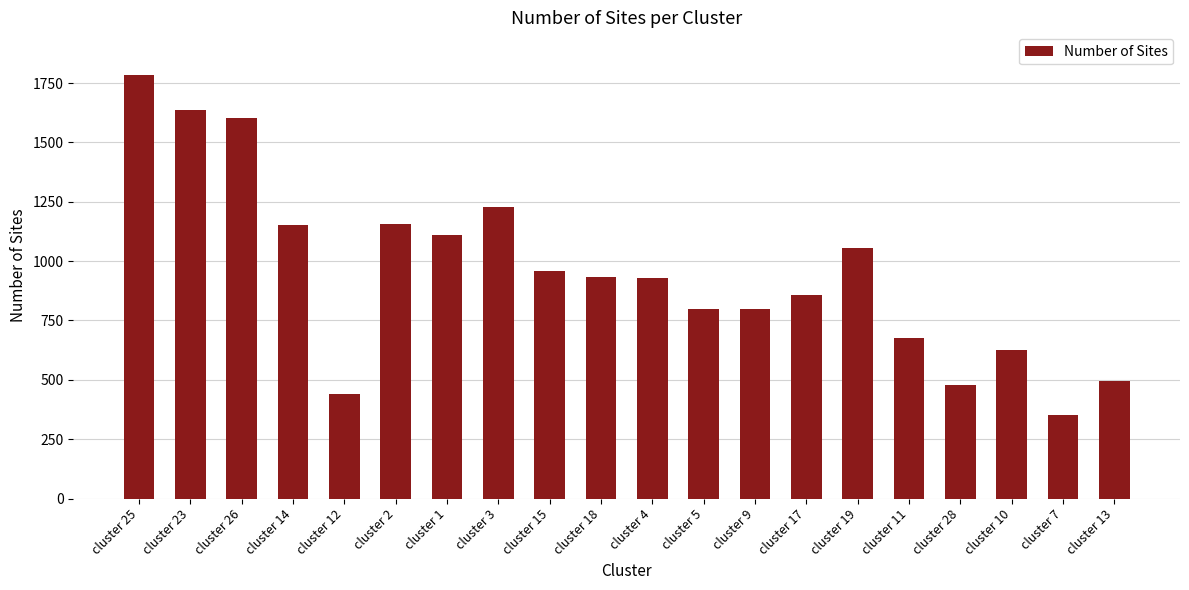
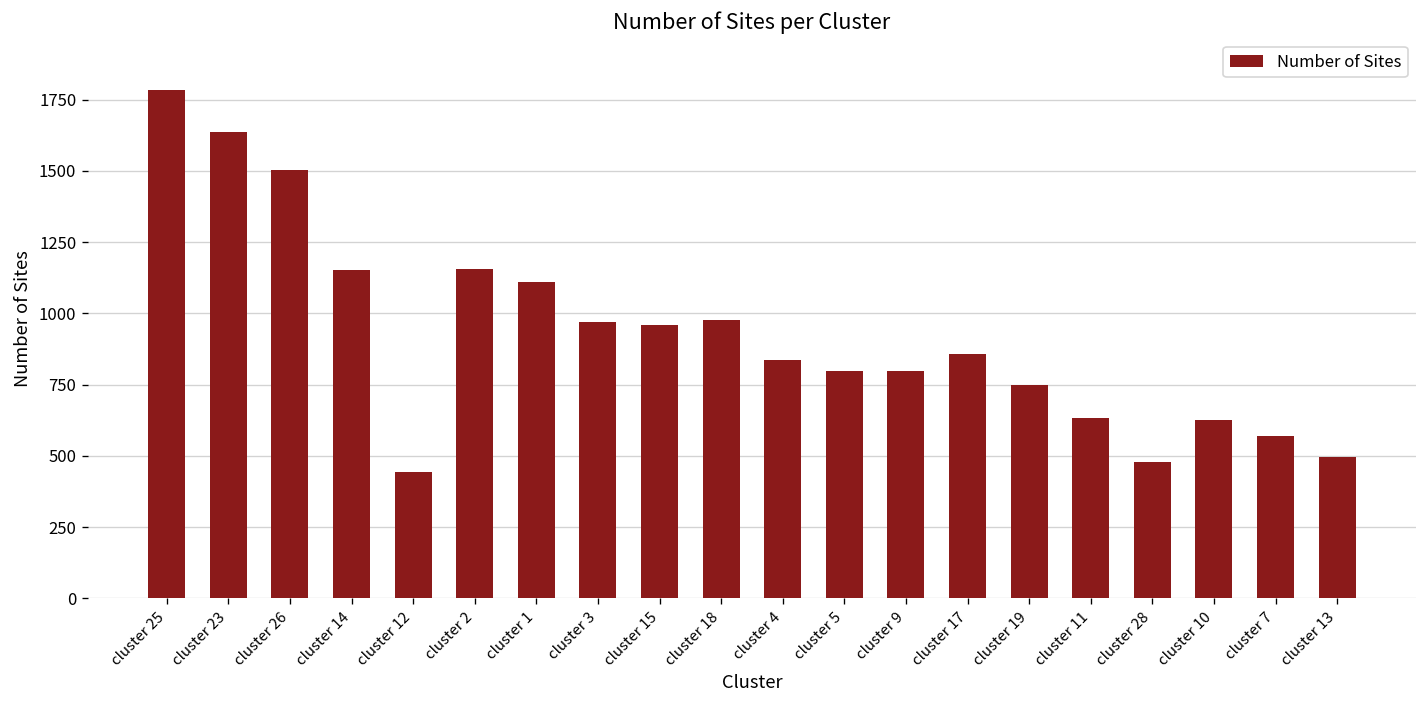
cluster 26: 1600 -> 1500
cluster 3: 1230 -> 970
cluster 18: 930 -> 980
cluster 4: 930 -> 840
cluster 19: 1060 -> 750
cluster 11: 680 -> 630
cluster 7: 350 -> 570
